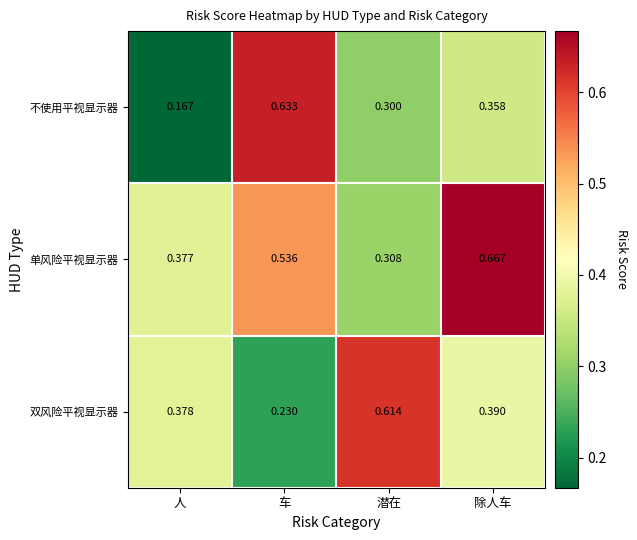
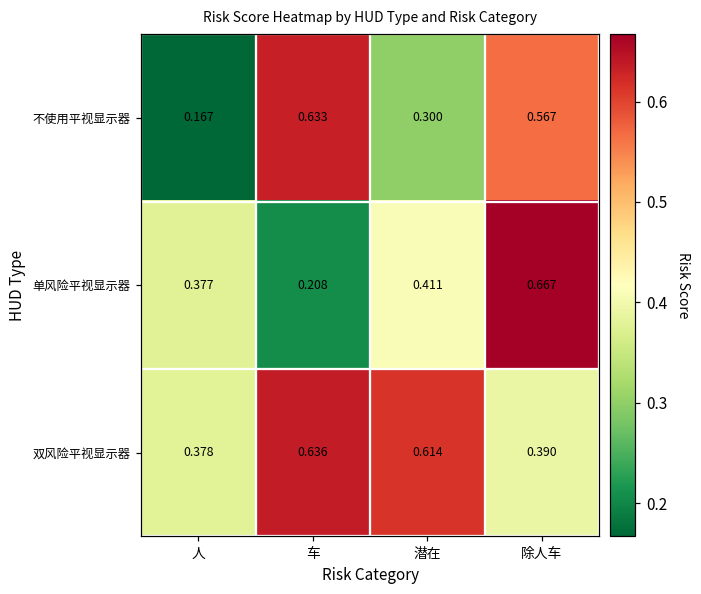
不使用平视显示器, 除人车: 0.358 -> 0.567
单风险平视显示器, 车: 0.536 -> 0.208
单风险平视显示器, 潜在: 0.308 -> 0.411
双风险平视显示器, 车: 0.230 -> 0.636
